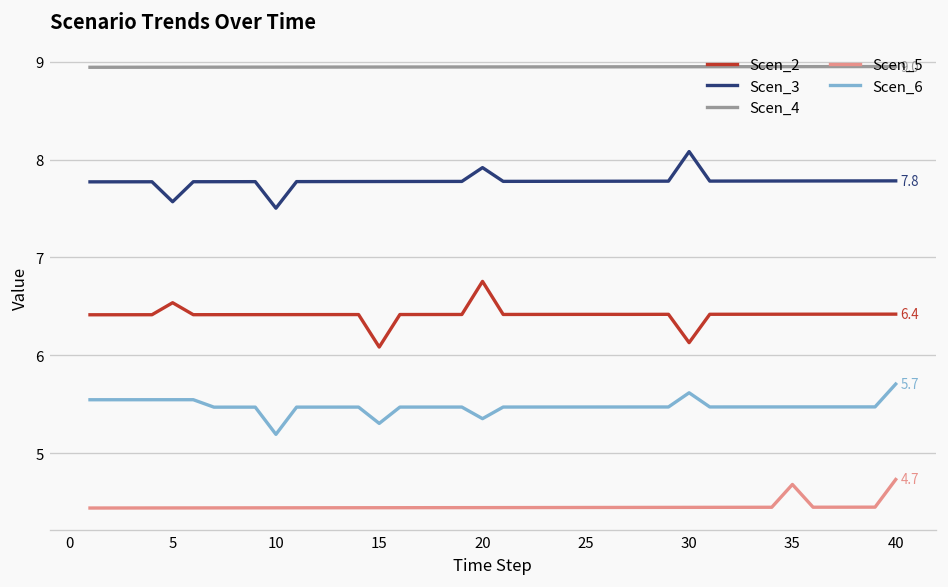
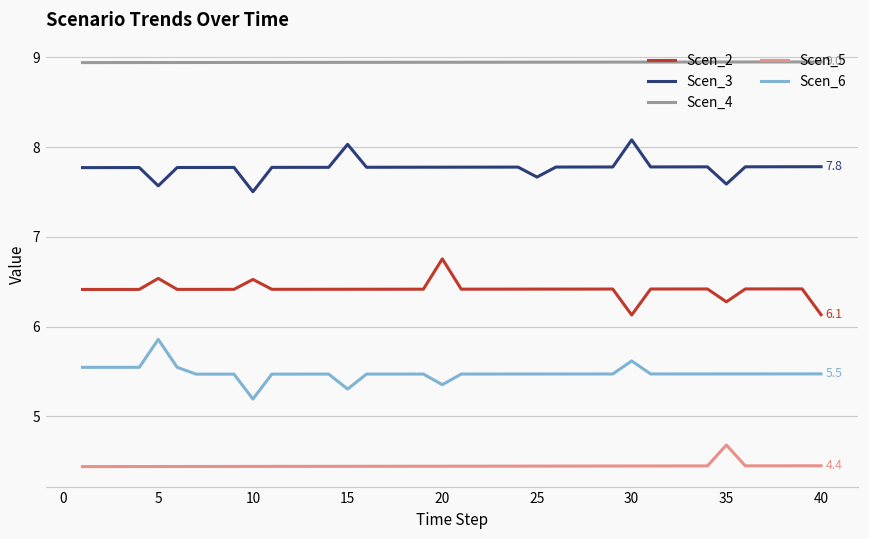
Scen_6, 5: 5.5 -> 5.9
Scen_2, 10: 6.4 -> 6.5
Scen_2, 15: 6.1 -> 6.4
Scen_3, 15: 7.8 -> 8.0
Scen_3, 20: 7.9 -> 7.8
Scen_3, 25: 7.8 -> 7.7
Scen_2, 35: 6.4 -> 6.3
Scen_3, 35: 7.8 -> 7.6
Scen_2, 40: 6.4 -> 6.1
Scen_5, 40: 4.7 -> 4.4
Scen_6, 40: 5.7 -> 5.5
